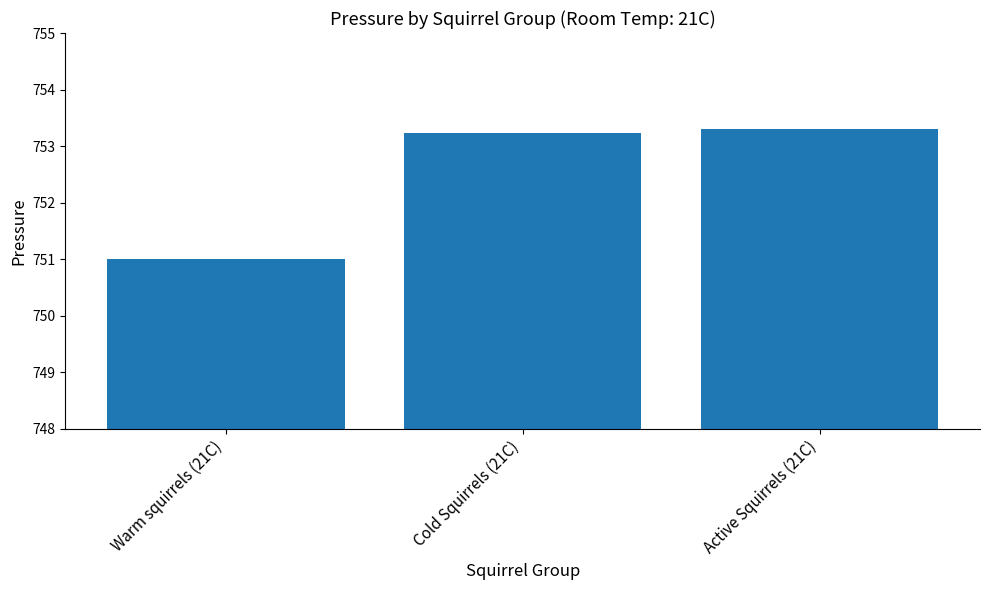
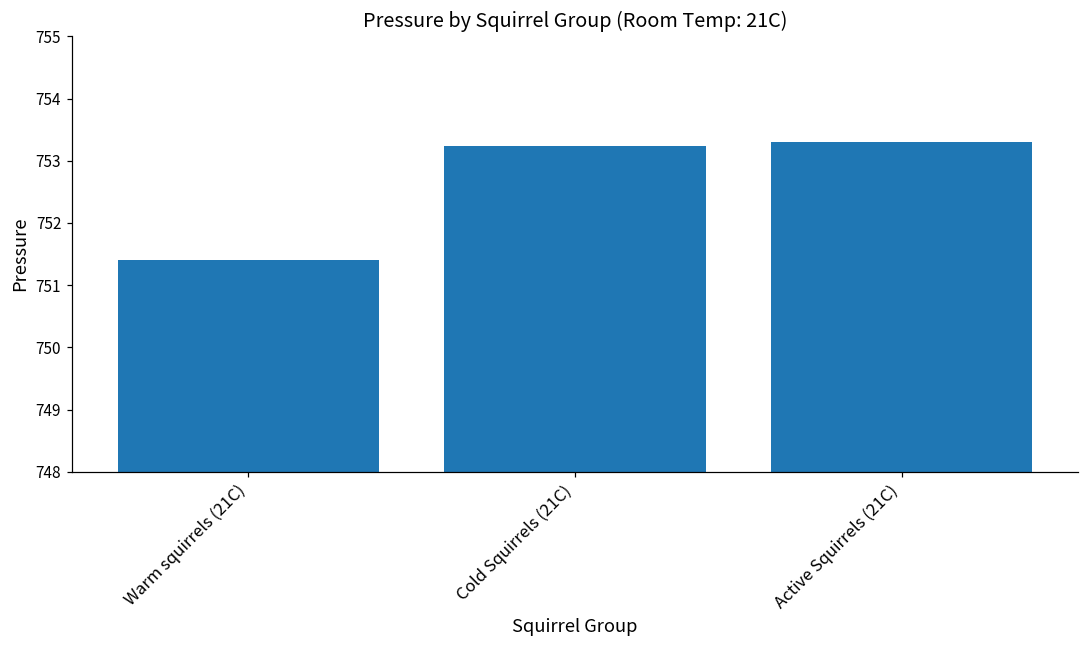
Warm squirrels (21C): 751.0 -> 751.4
